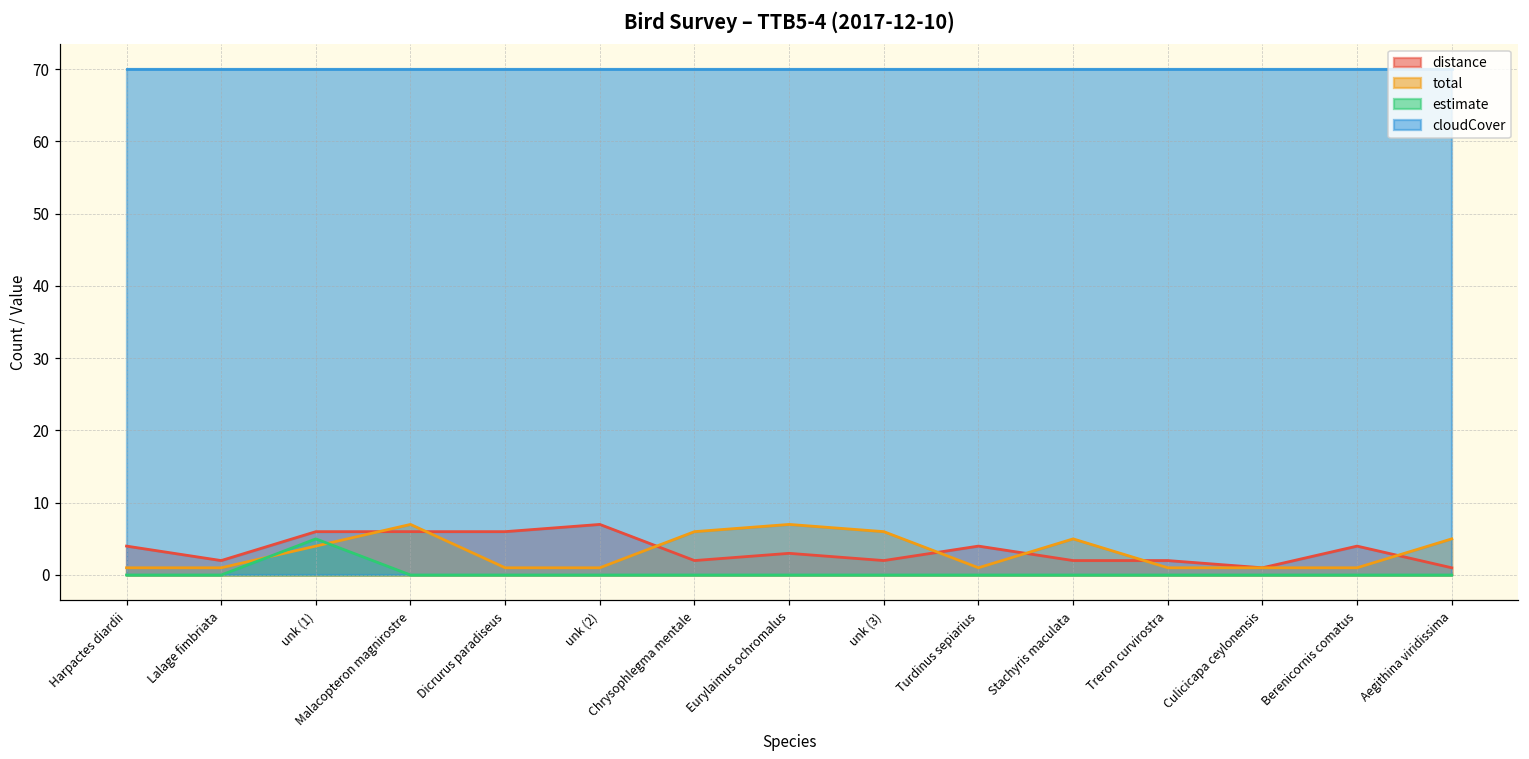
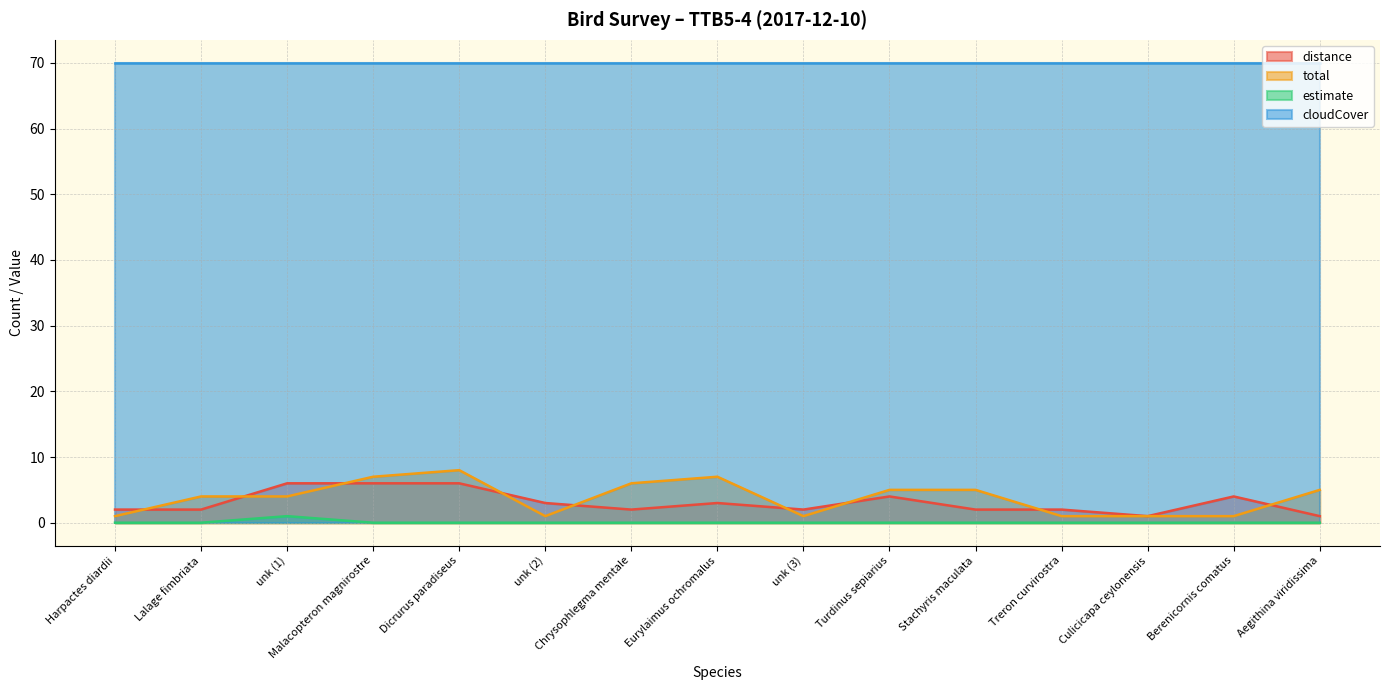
distance, Harpactes diardii: 4 -> 2
total, Lalage fimbriata: 1 -> 4
estimate, unk (1): 5 -> 1
total, Dicrurus paradiseus: 1 -> 8
distance, unk (2): 7 -> 3
total, unk (3): 6 -> 1
total, Turdinus sepiarius: 1 -> 5
